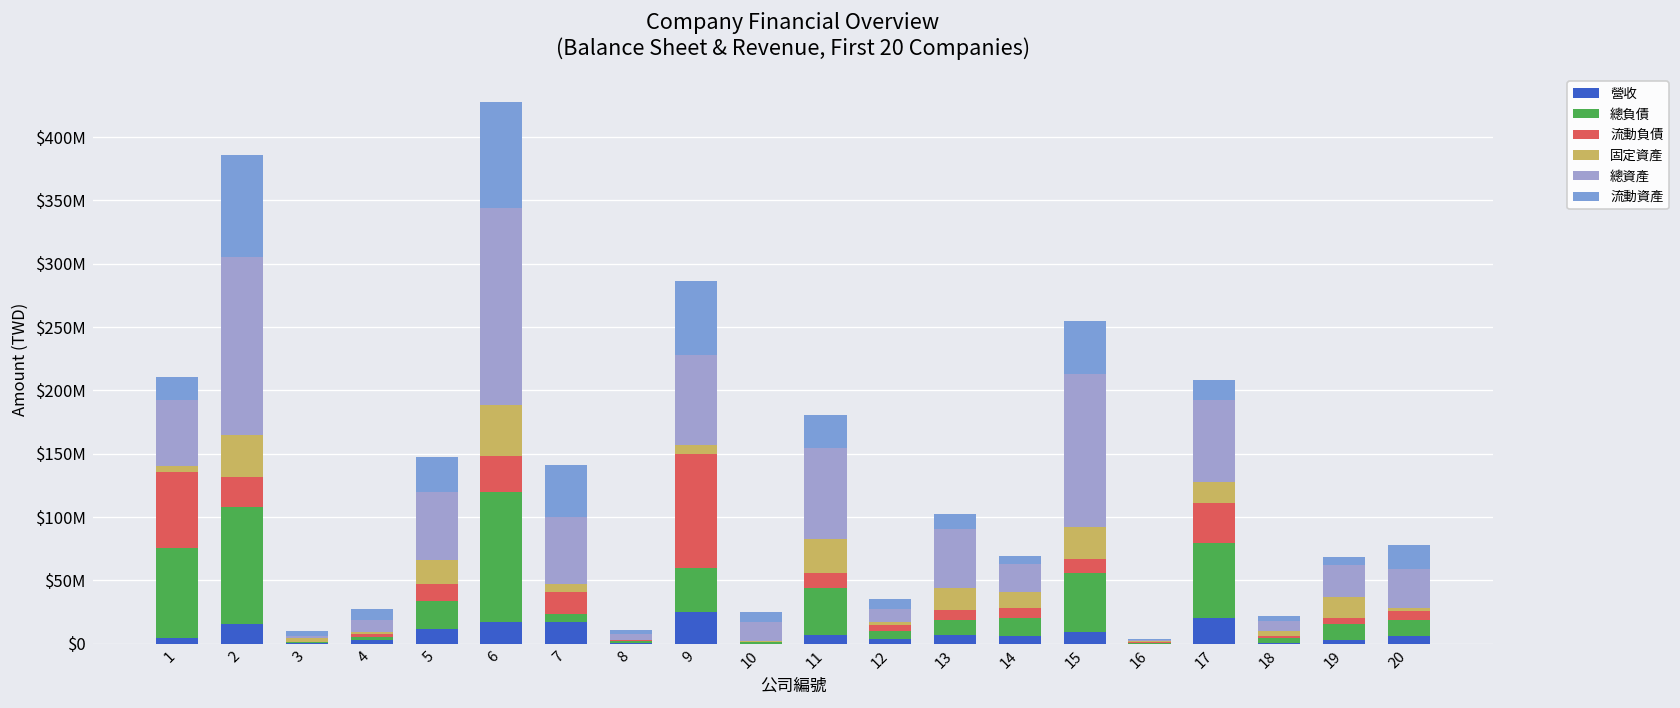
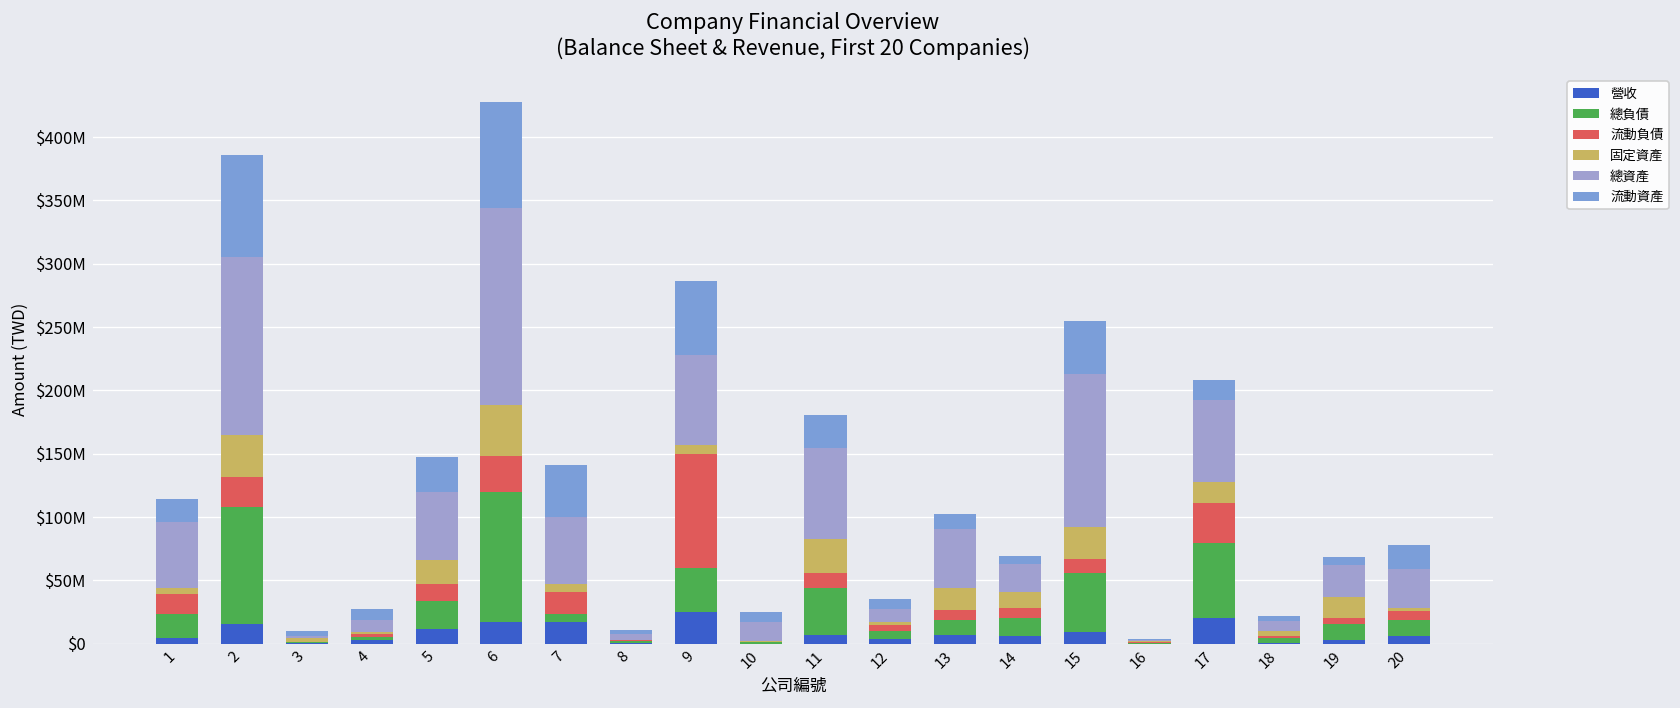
總負債, 1: $71000000 -> $19000000
流動負債, 1: $60000000 -> $16000000
